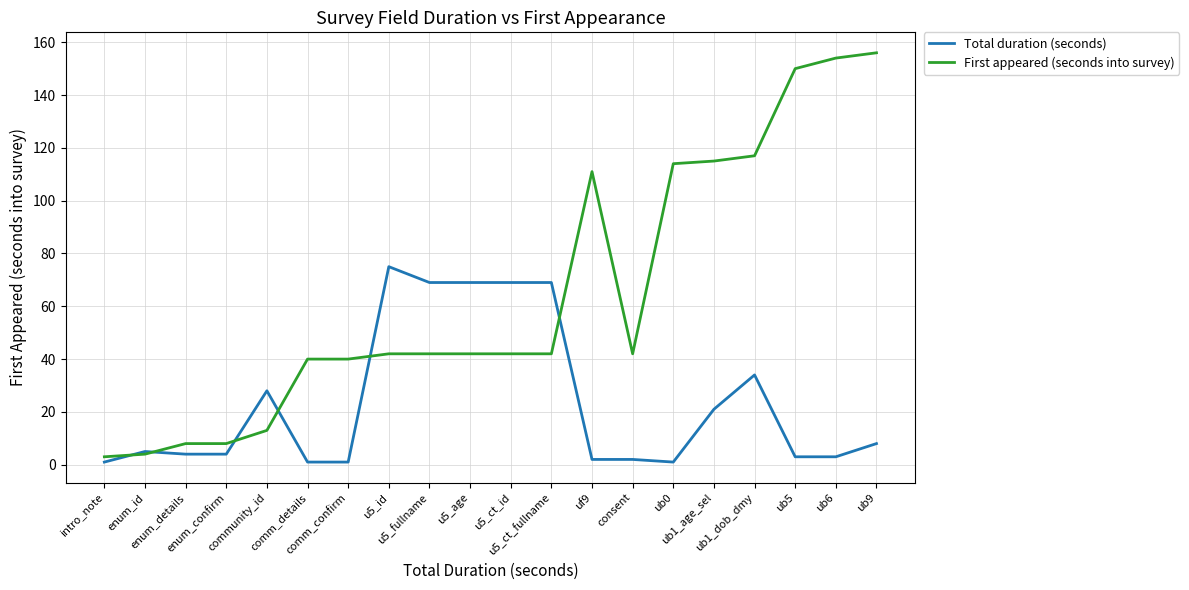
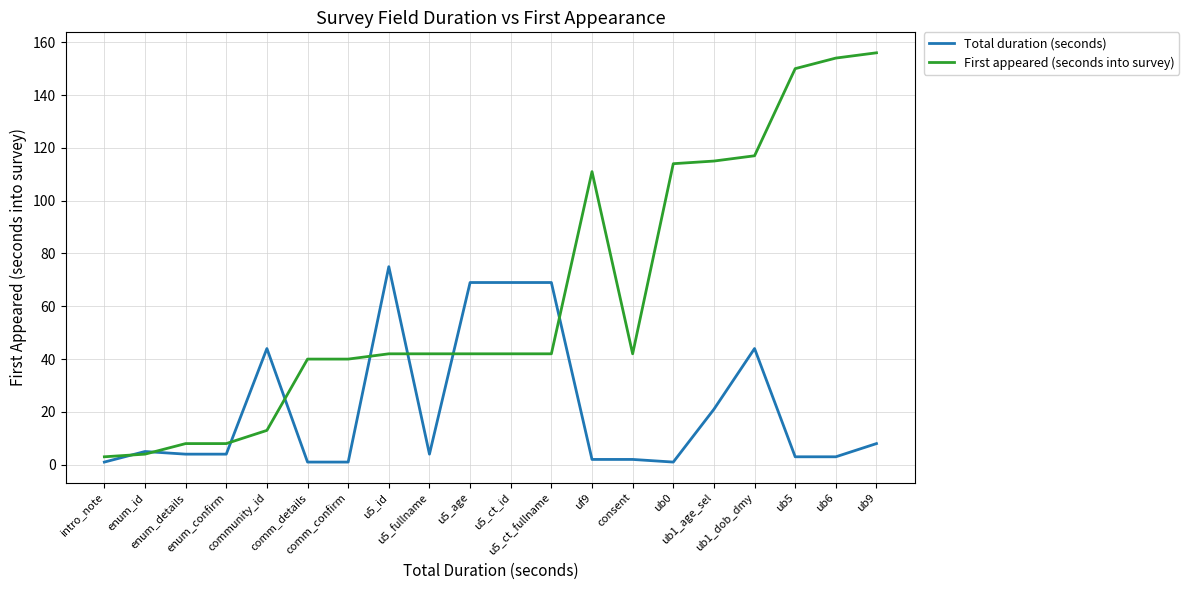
Total duration (seconds), community_id: 28 -> 44
Total duration (seconds), u5_fullname: 69 -> 4
Total duration (seconds), ub1_dob_dmy: 34 -> 44
